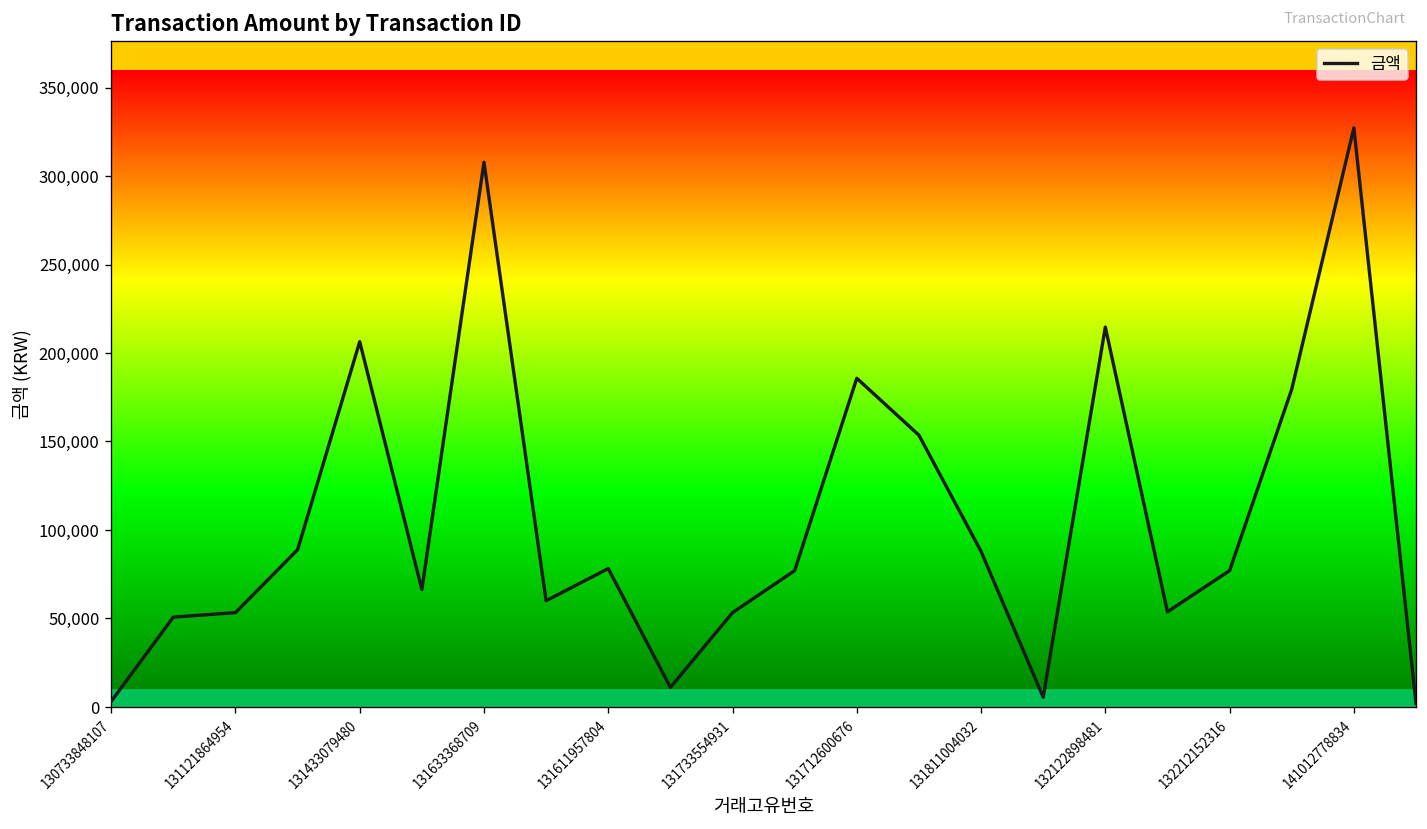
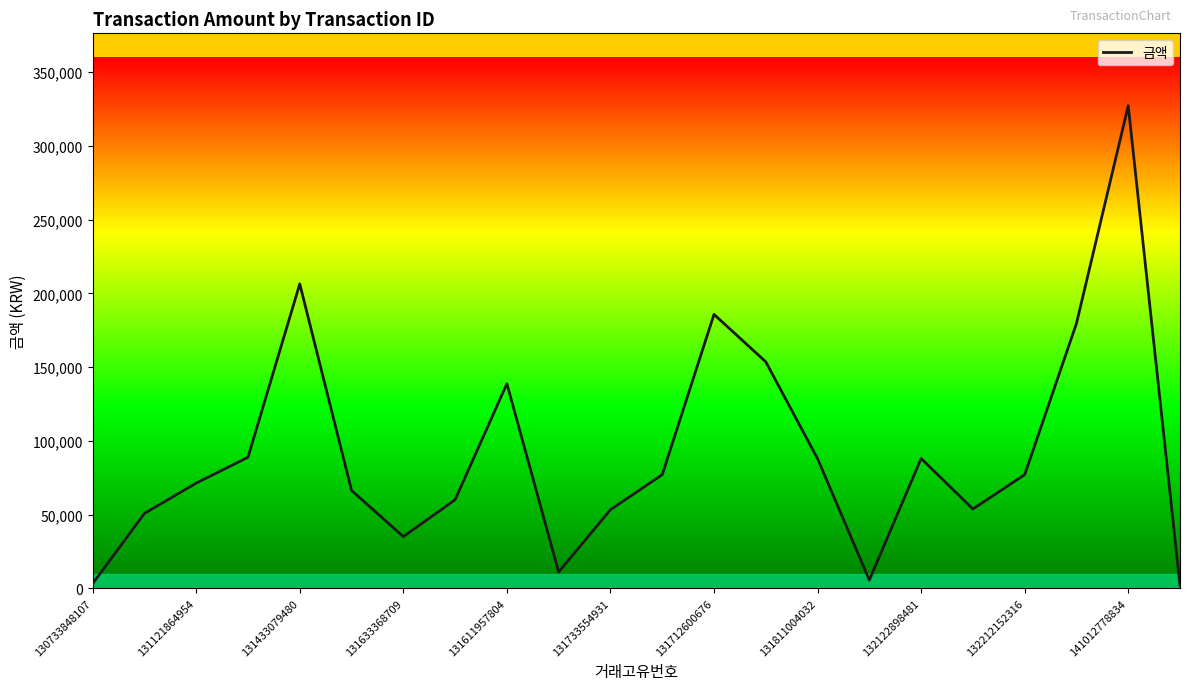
131121864954: 53,000 -> 71,000
131633368709: 308,000 -> 35,000
131611957804: 78,000 -> 139,000
132122898481: 215,000 -> 88,000
